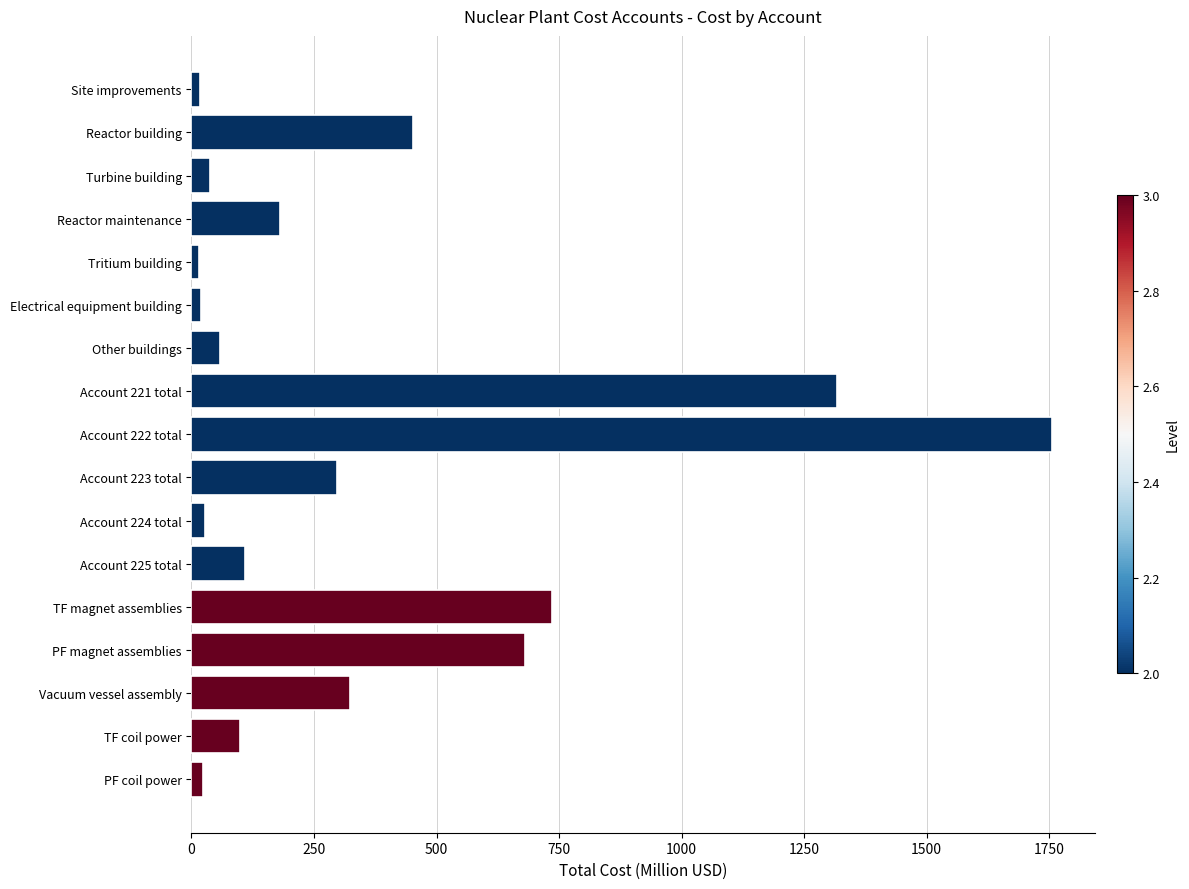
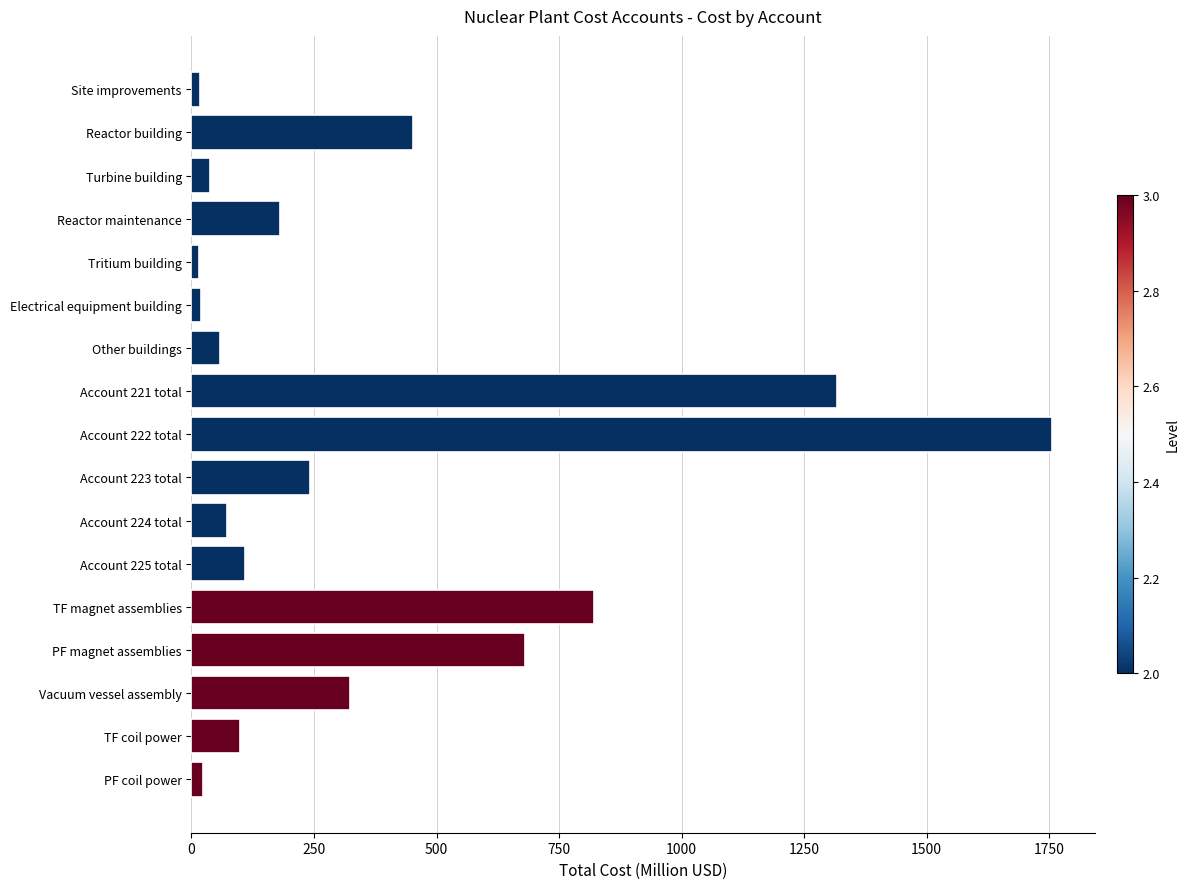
Account 223 total: 300 -> 240
Account 224 total: 30 -> 70
TF magnet assemblies: 740 -> 820
